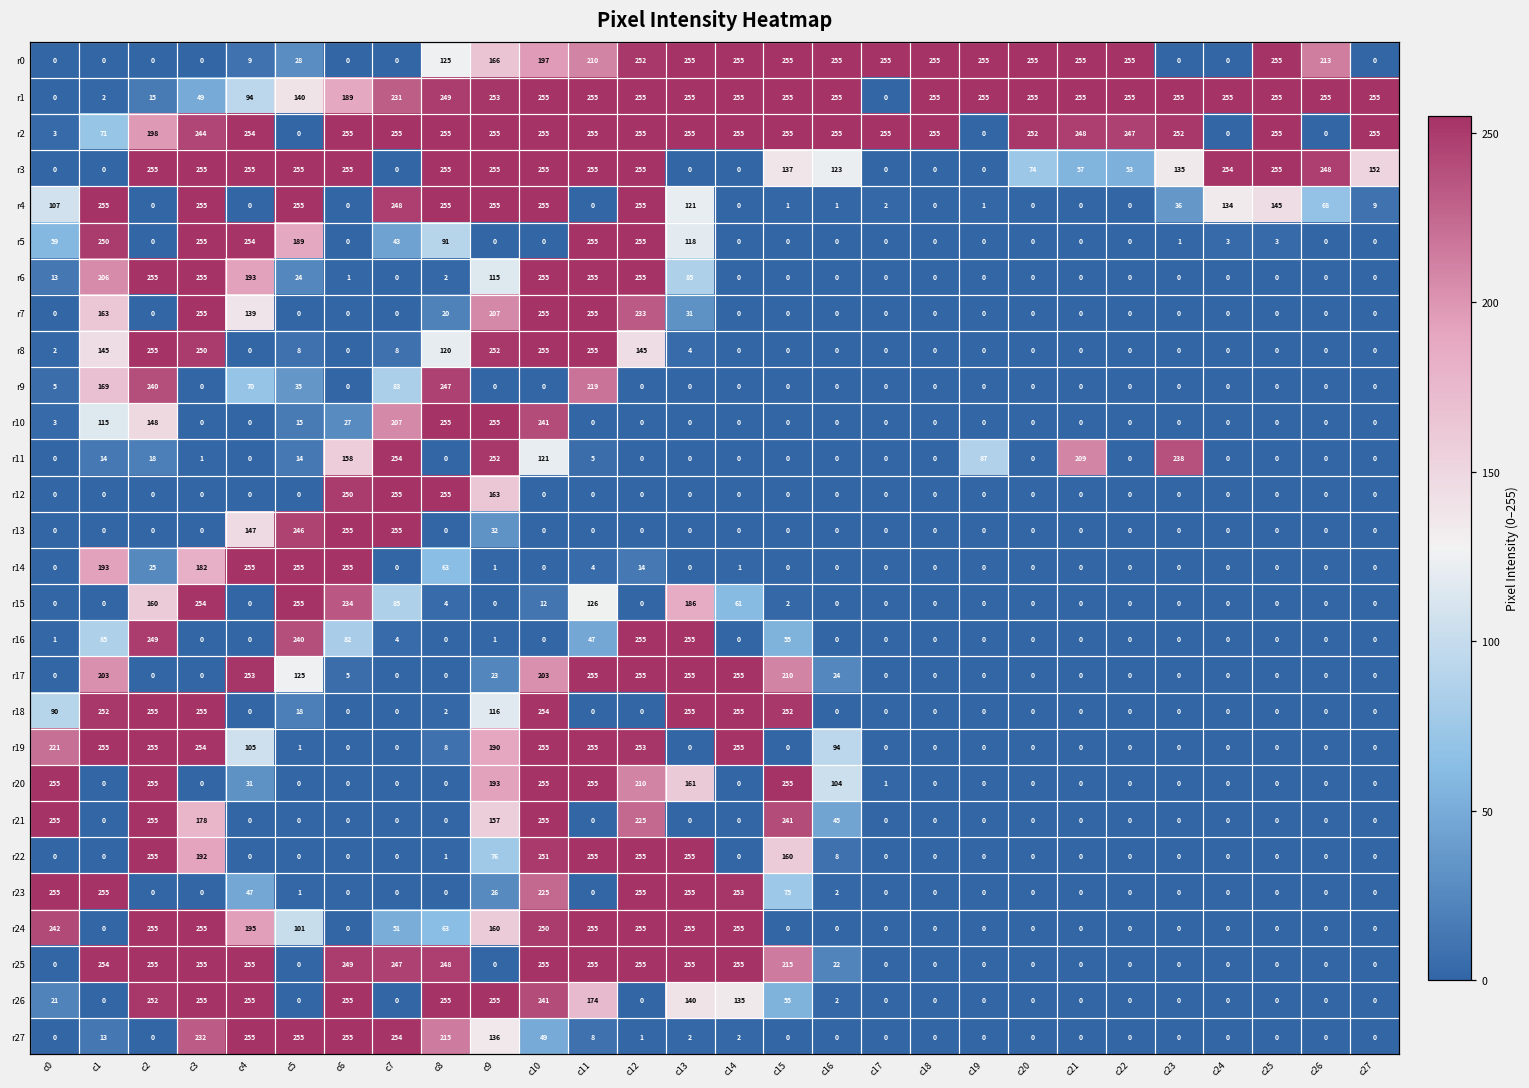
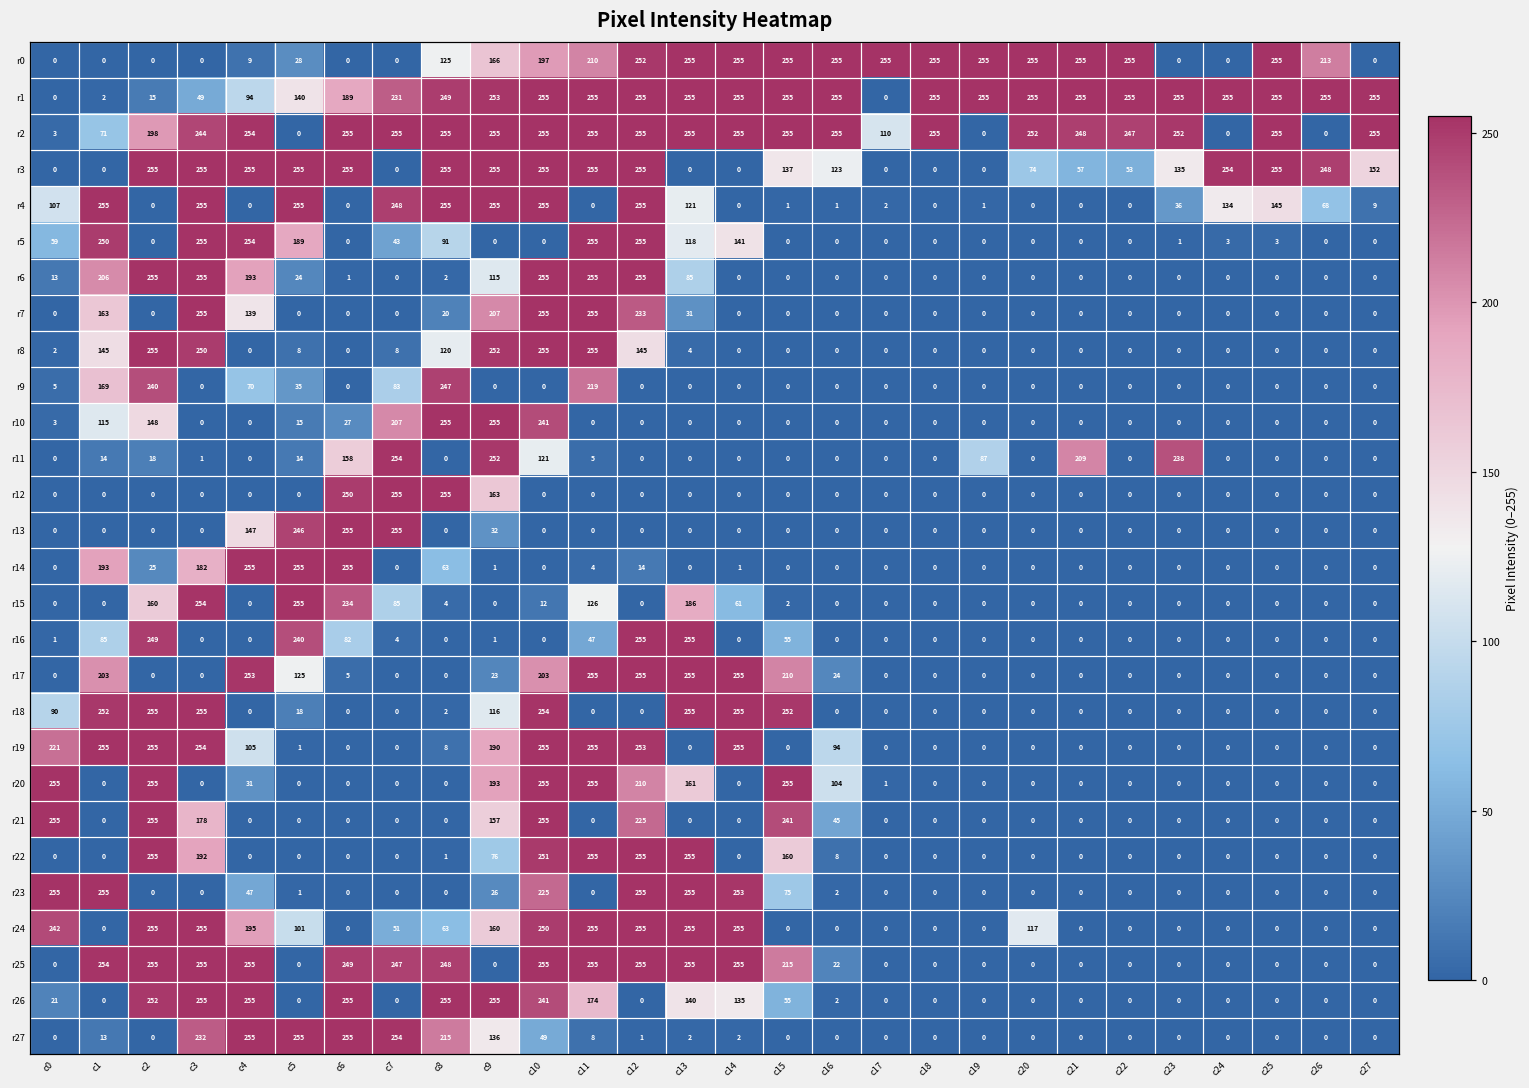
r2, c17: 255 -> 110
r5, c14: 0 -> 141
r24, c20: 0 -> 117
